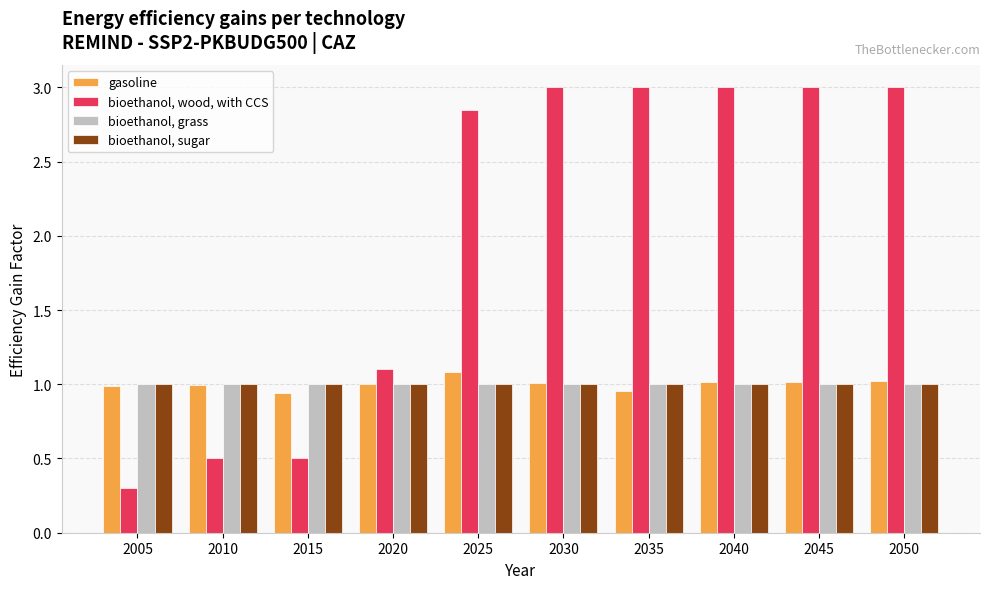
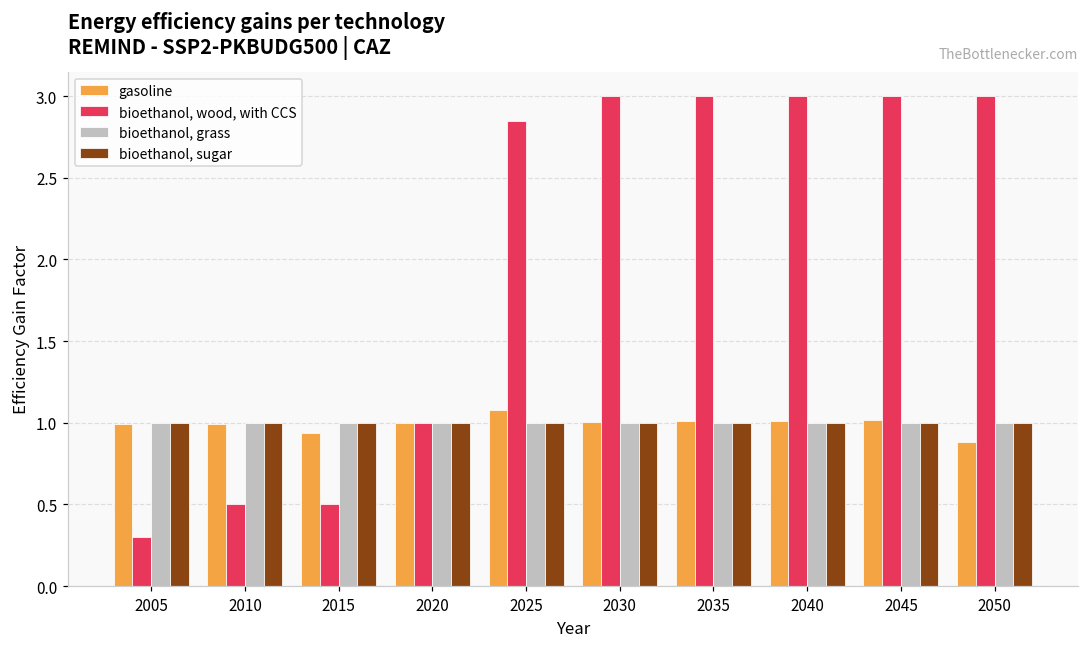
bioethanol, wood, with CCS, 2020: 1.1 -> 1.0
gasoline, 2035: 0.96 -> 1.01
gasoline, 2050: 1.02 -> 0.88
